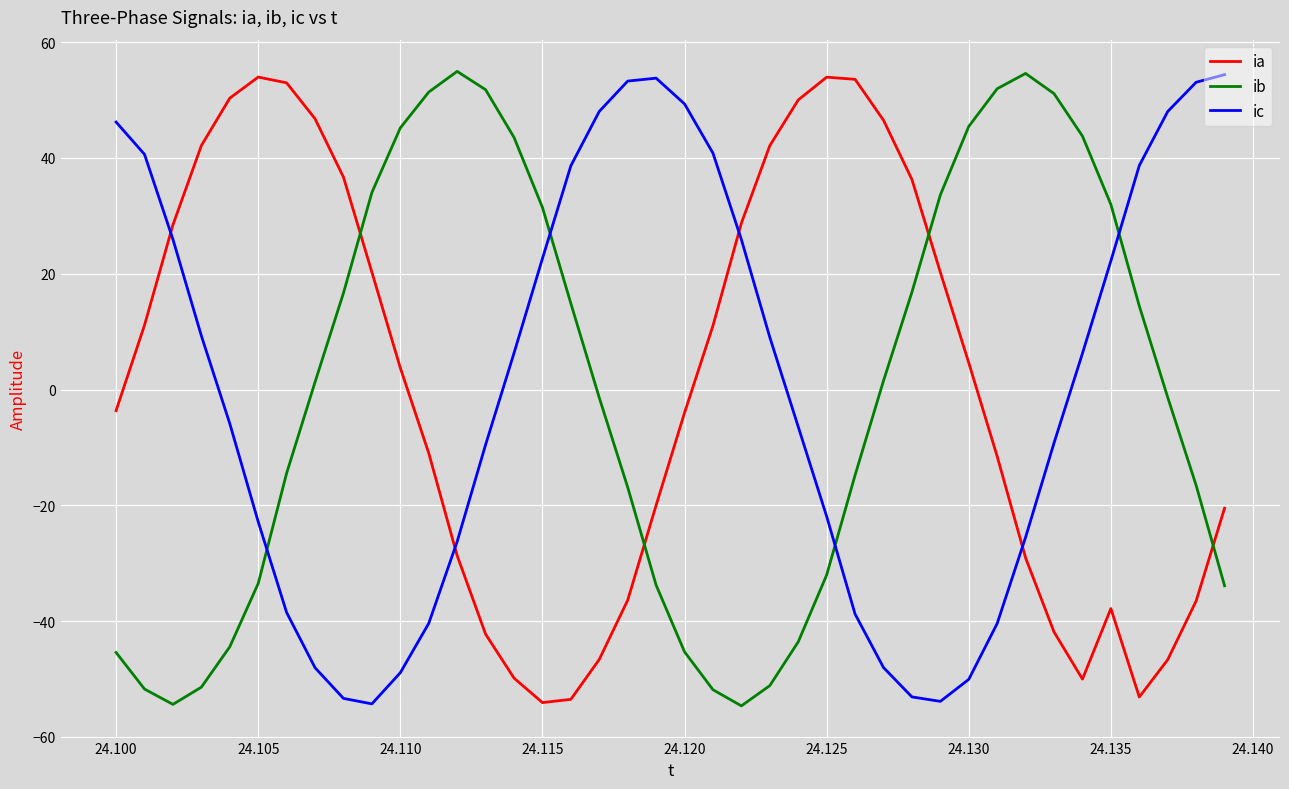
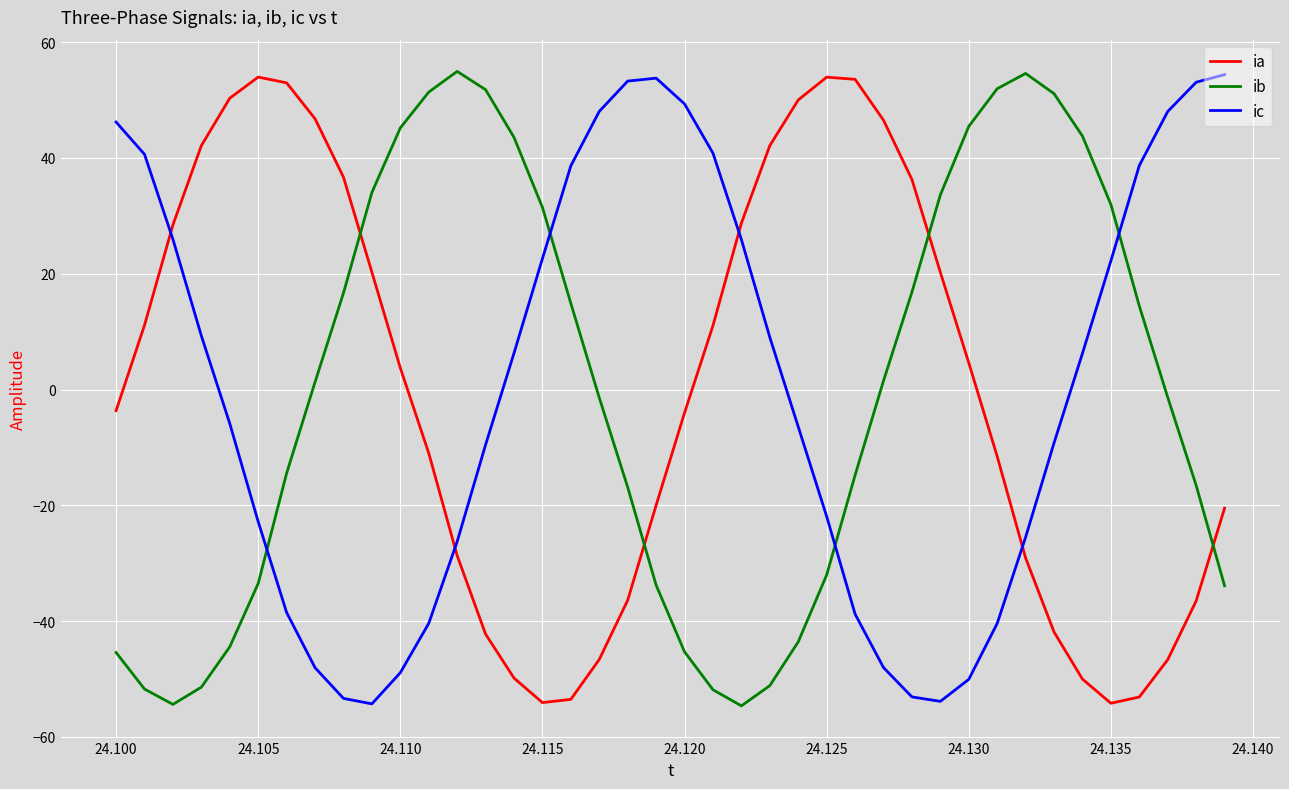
ia, 24.135: -38 -> -54
